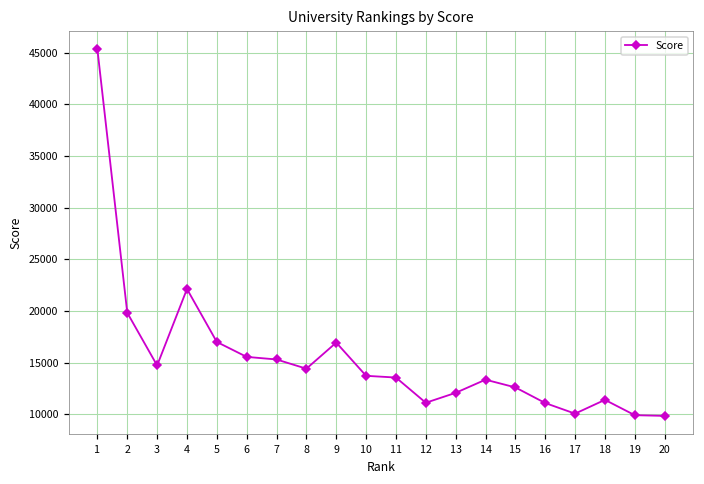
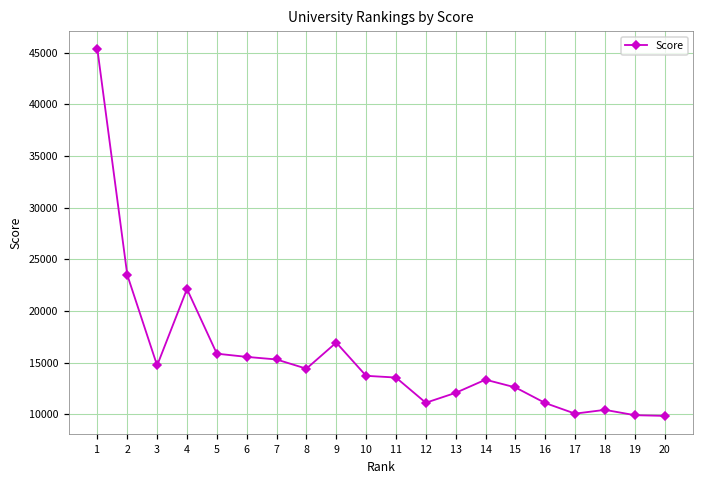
2: 20000 -> 23000
5: 17000 -> 16000
18: 11000 -> 10000
